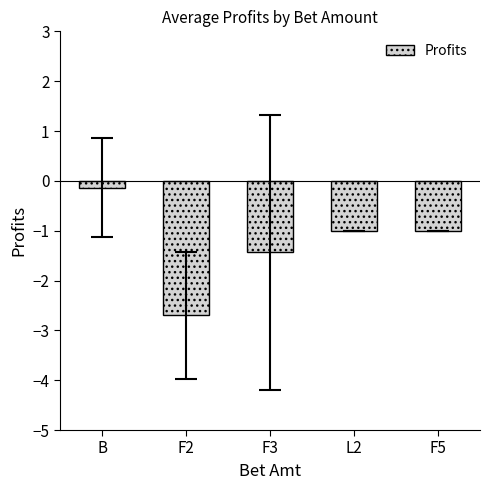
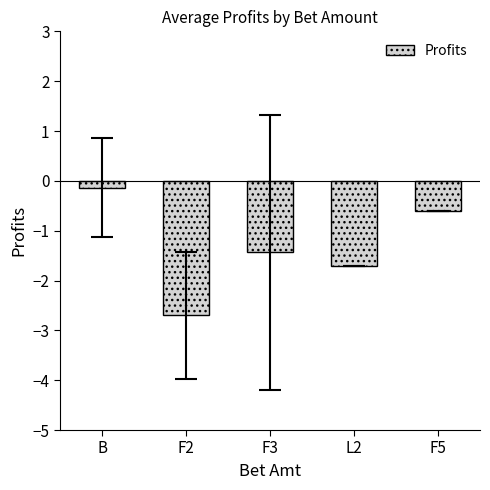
Profits, L2: -1.0 -> -1.7
Profits, F5: -1.0 -> -0.6
